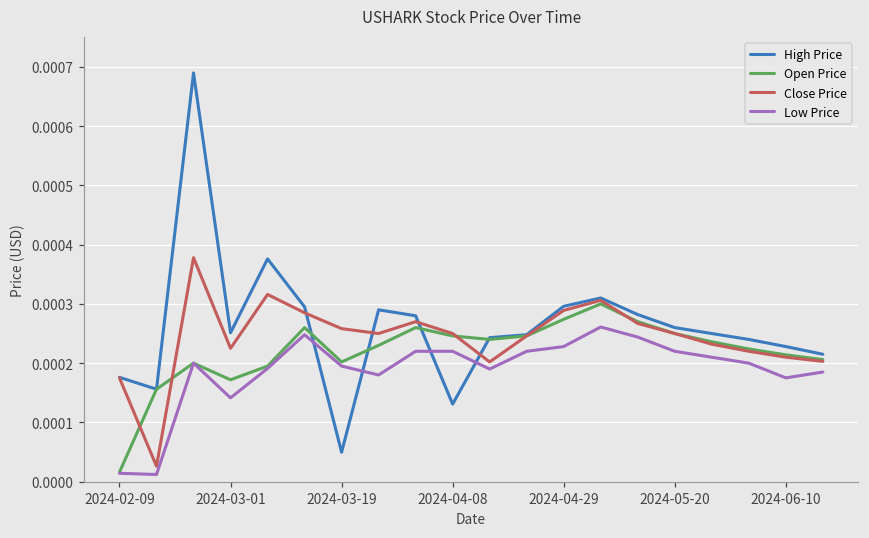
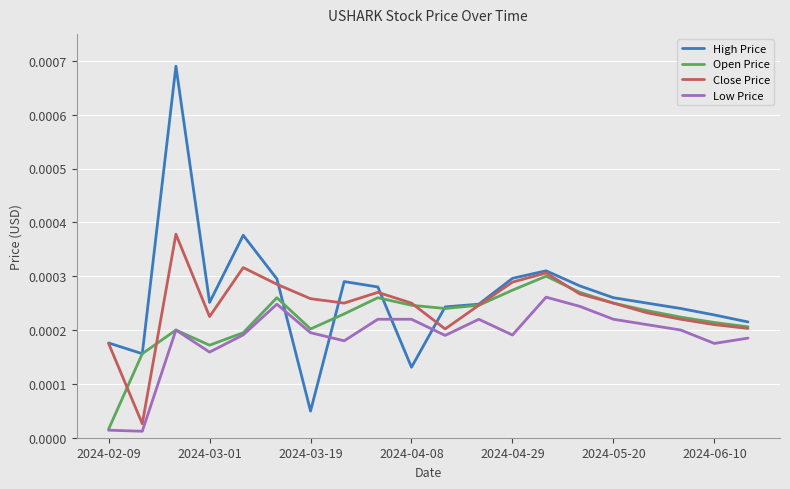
Low Price, 2024-03-01: 0.00014 -> 0.00016
Low Price, 2024-04-29: 0.00023 -> 0.00019
